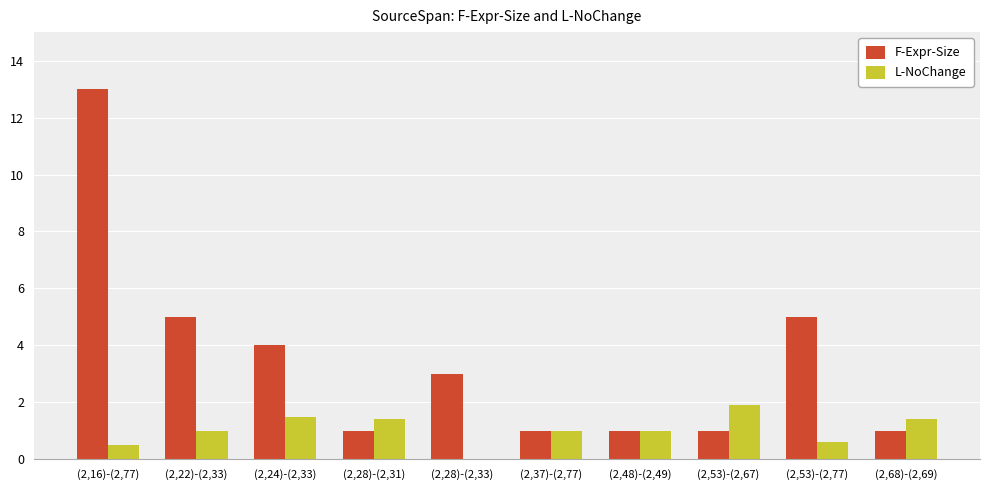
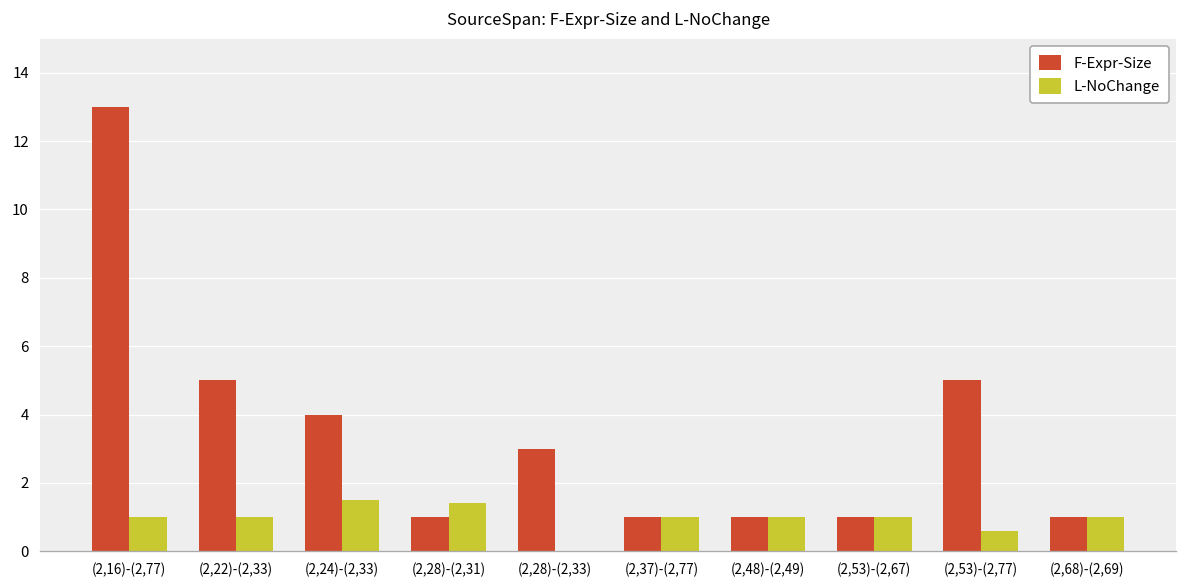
L-NoChange, (2,16)-(2,77): 0.5 -> 1.0
L-NoChange, (2,53)-(2,67): 1.9 -> 1.0
L-NoChange, (2,68)-(2,69): 1.4 -> 1.0
